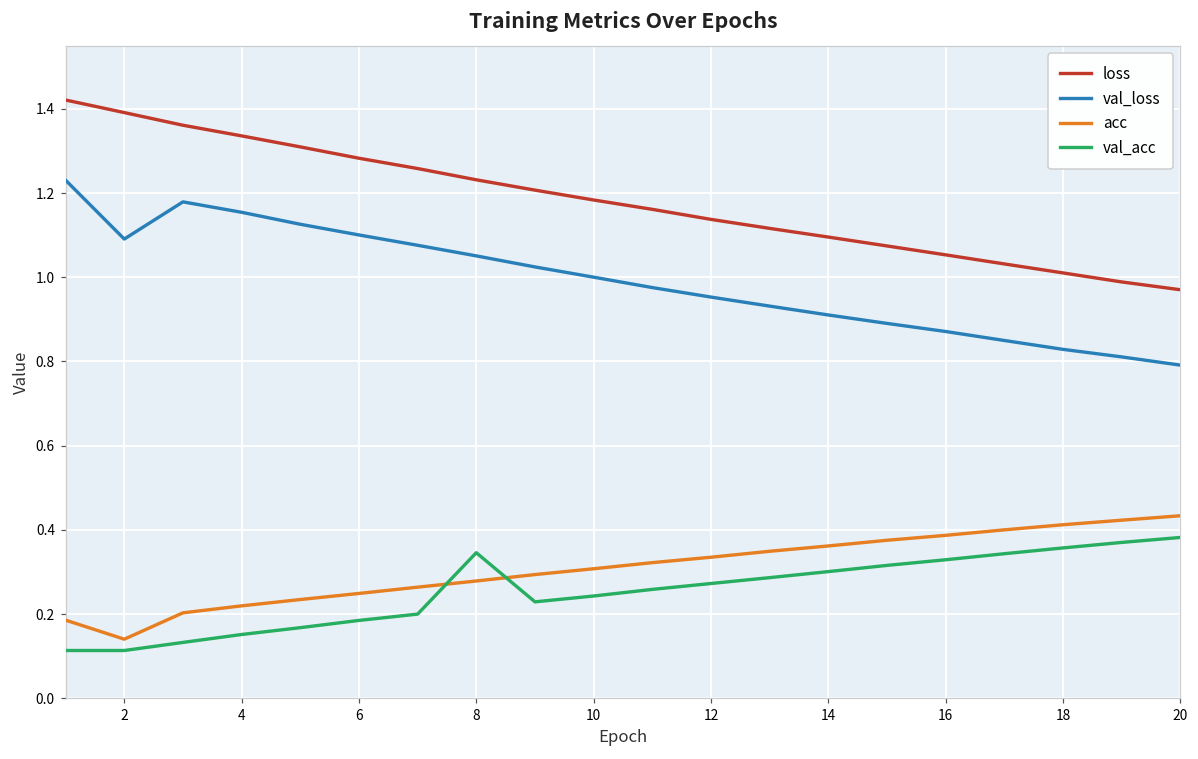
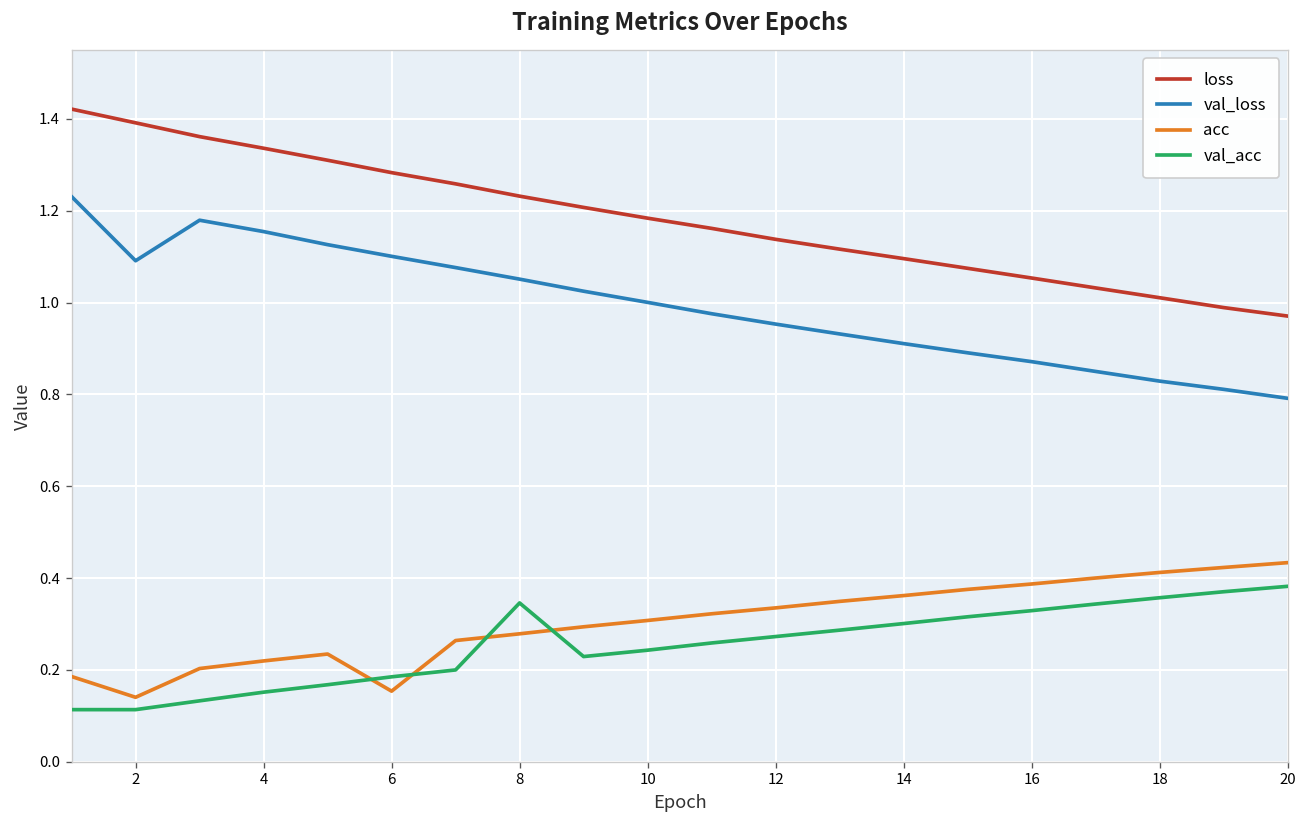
acc, 6: 0.25 -> 0.15
